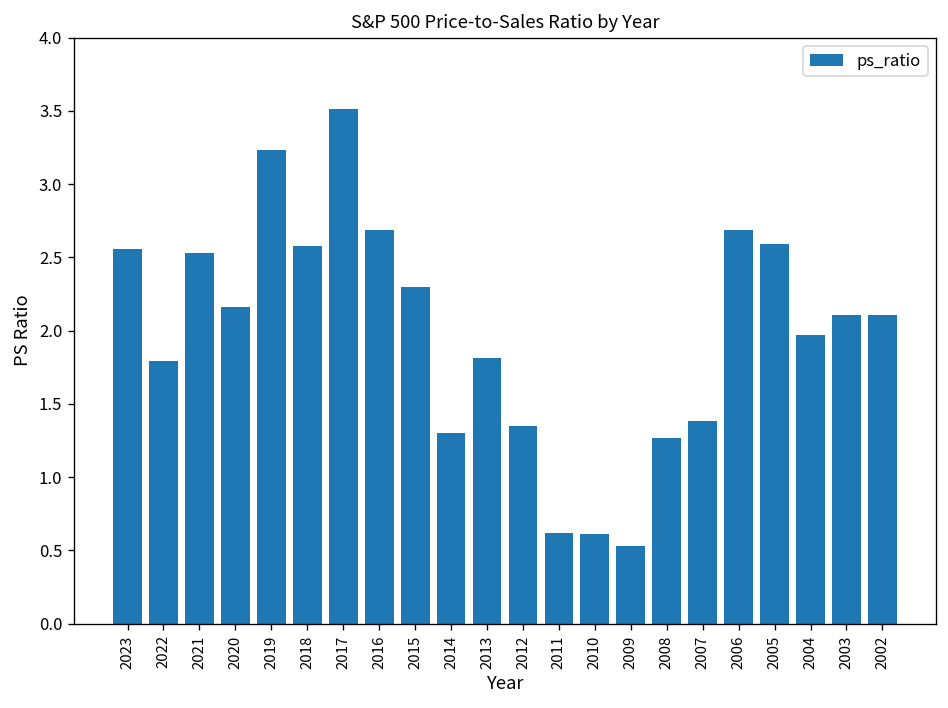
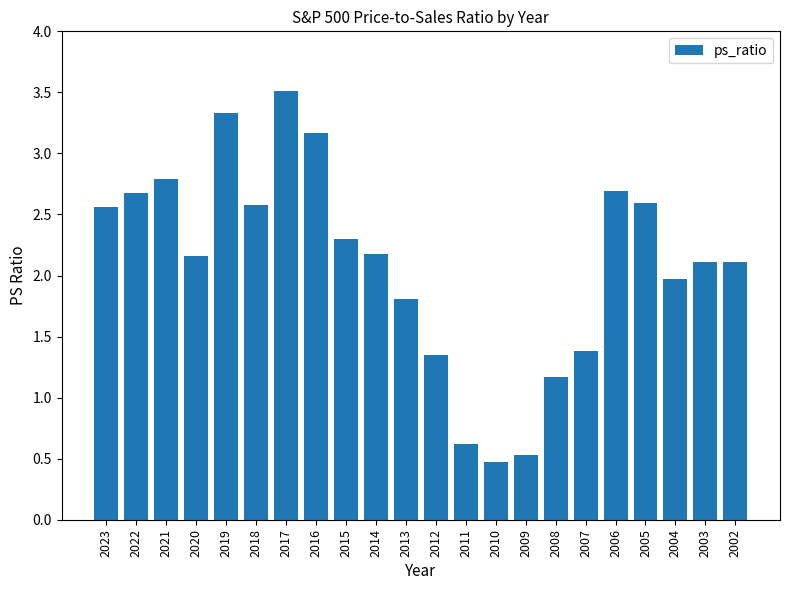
2022: 1.79 -> 2.68
2021: 2.53 -> 2.79
2019: 3.23 -> 3.33
2016: 2.69 -> 3.17
2014: 1.30 -> 2.18
2010: 0.61 -> 0.47
2008: 1.27 -> 1.17
